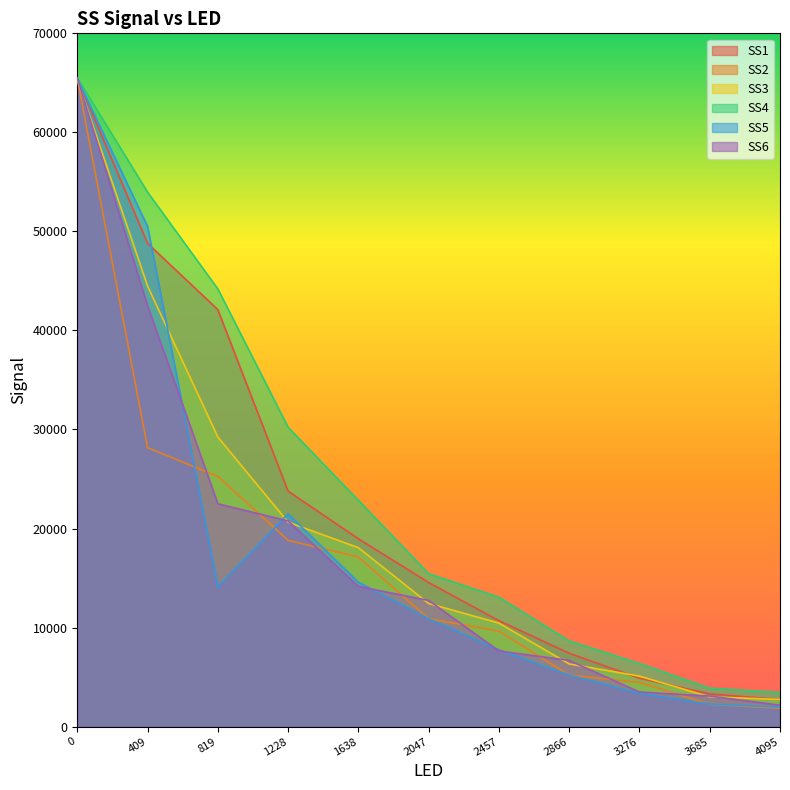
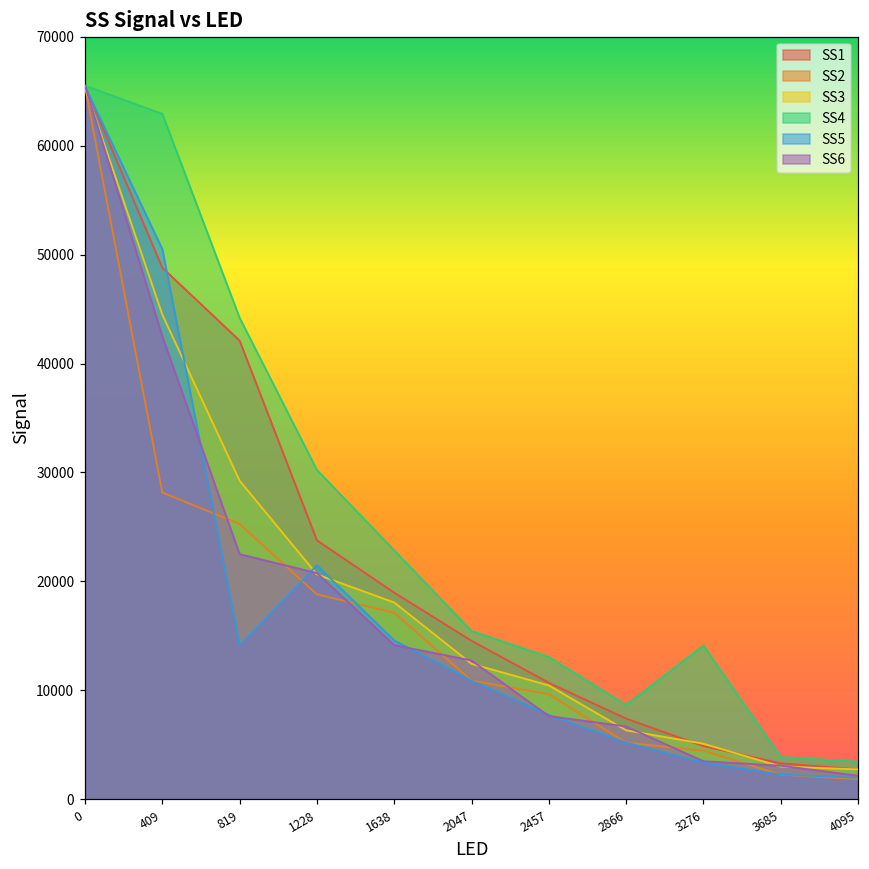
SS4, 409: 54000 -> 63000
SS4, 3276: 6000 -> 14000
